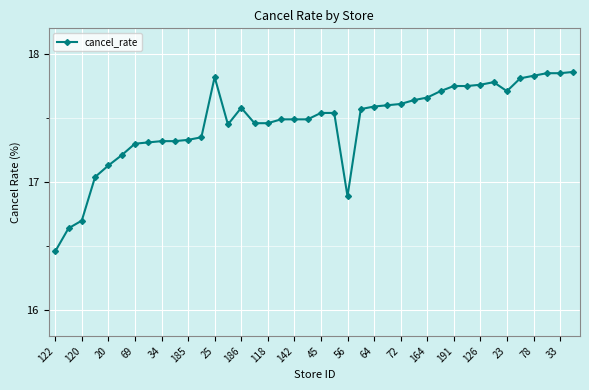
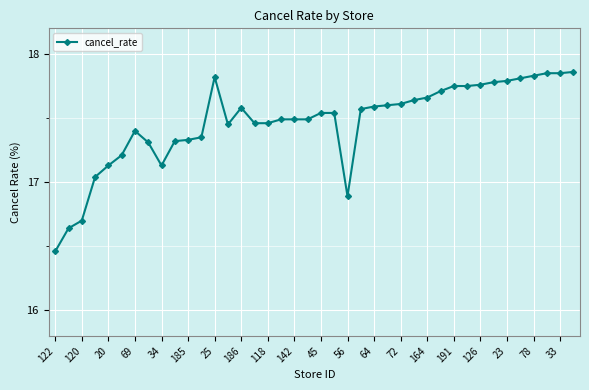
69: 17.3 -> 17.4
34: 17.32 -> 17.13
23: 17.71 -> 17.79
